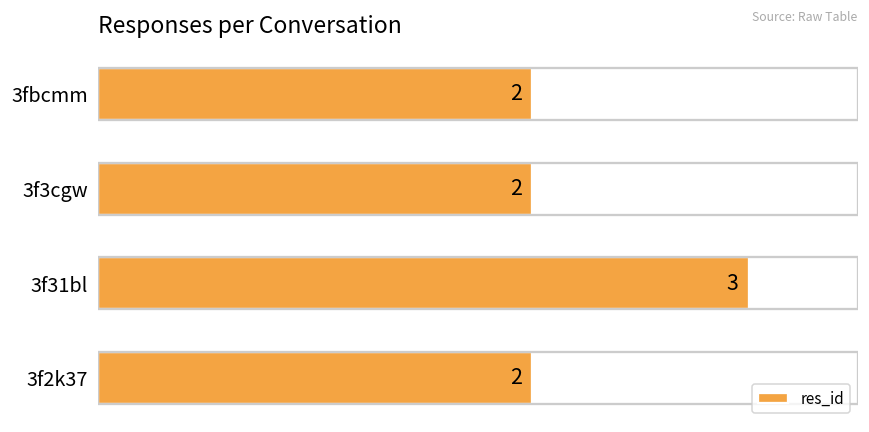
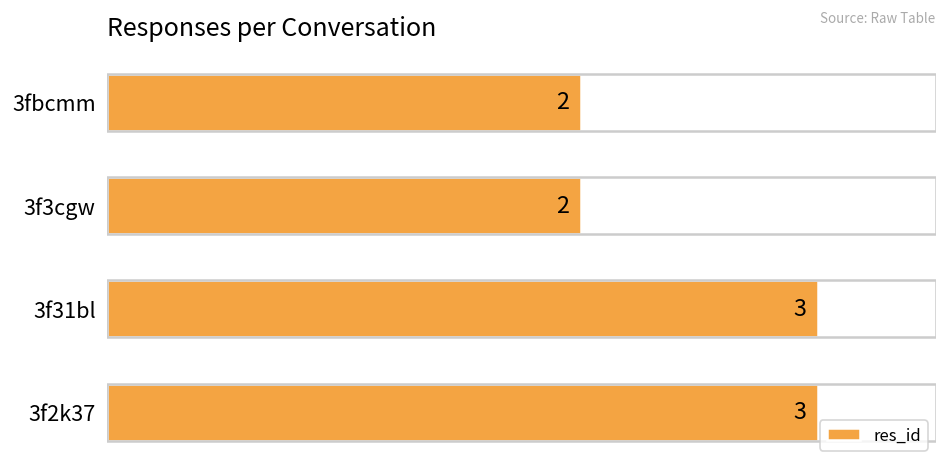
3f2k37: 2 -> 3
